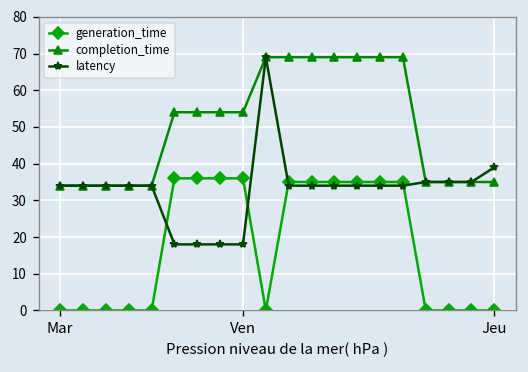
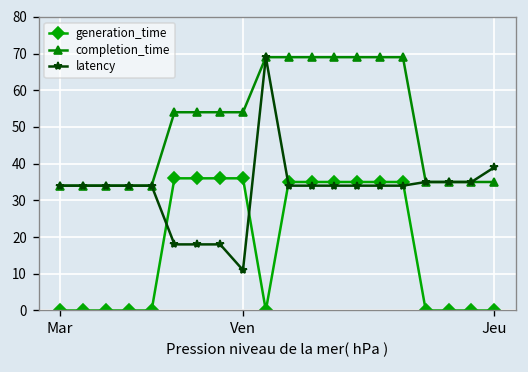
latency, Ven: 18 -> 11
